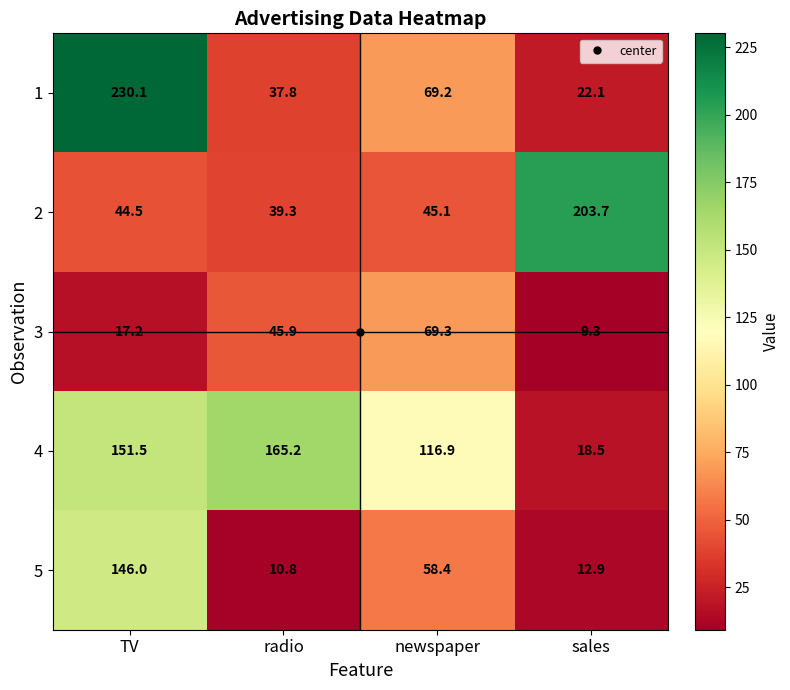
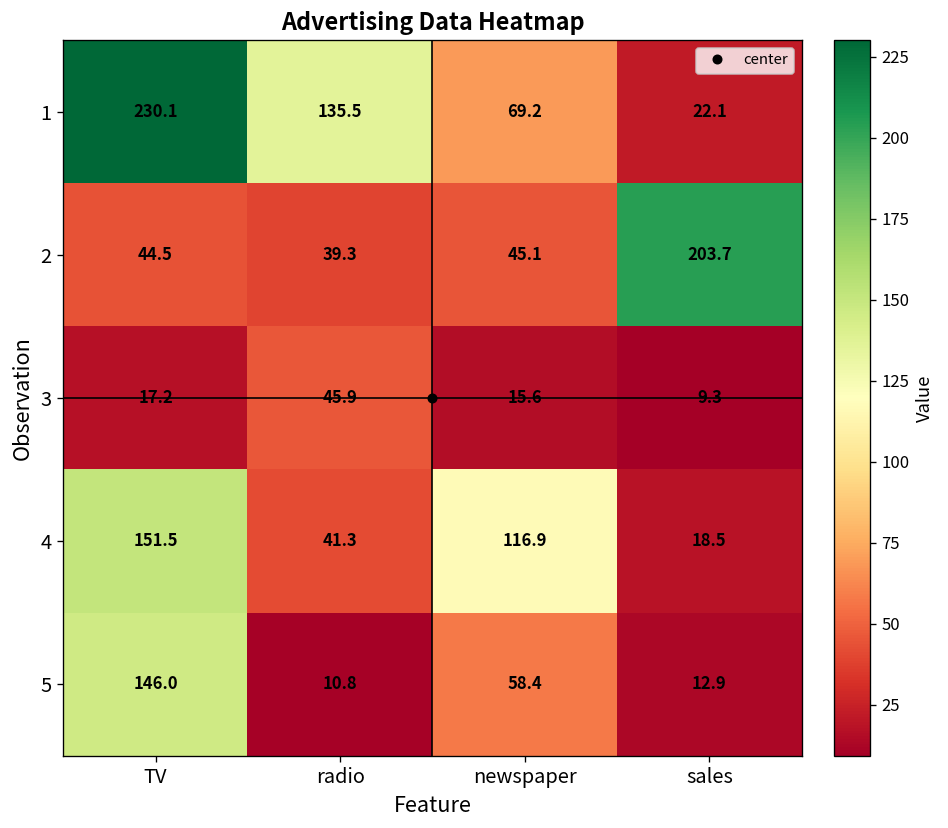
1, radio: 37.8 -> 135.5
3, newspaper: 69.3 -> 15.6
4, radio: 165.2 -> 41.3
